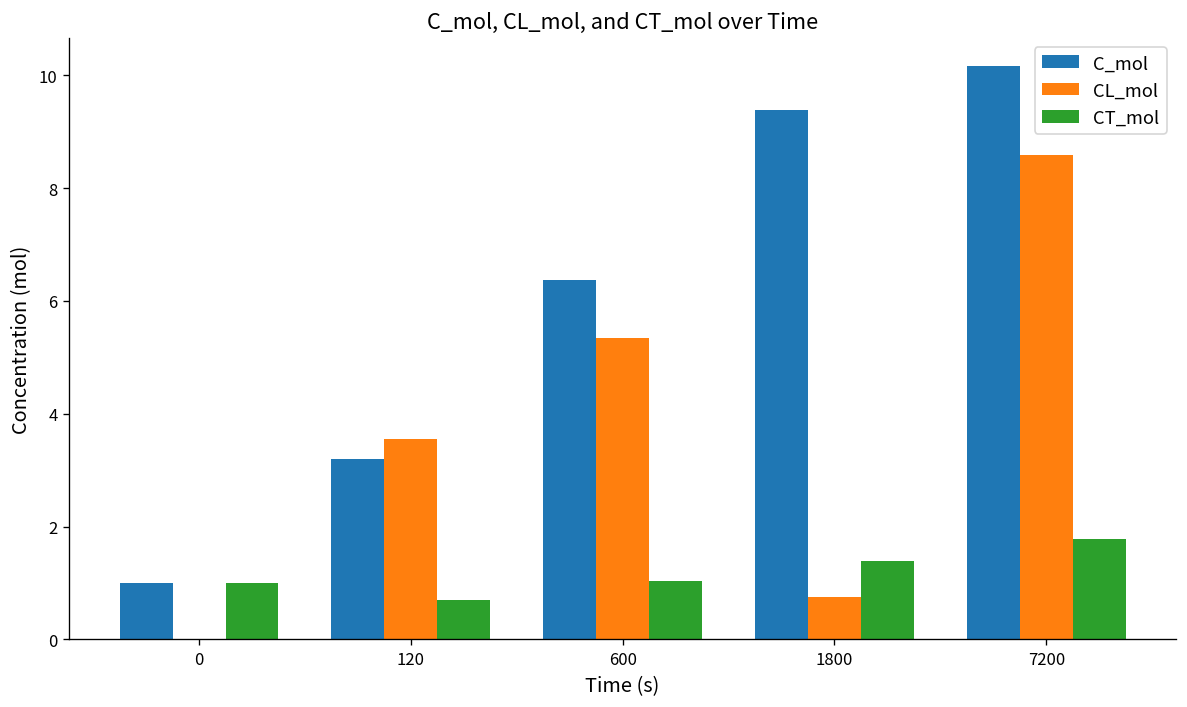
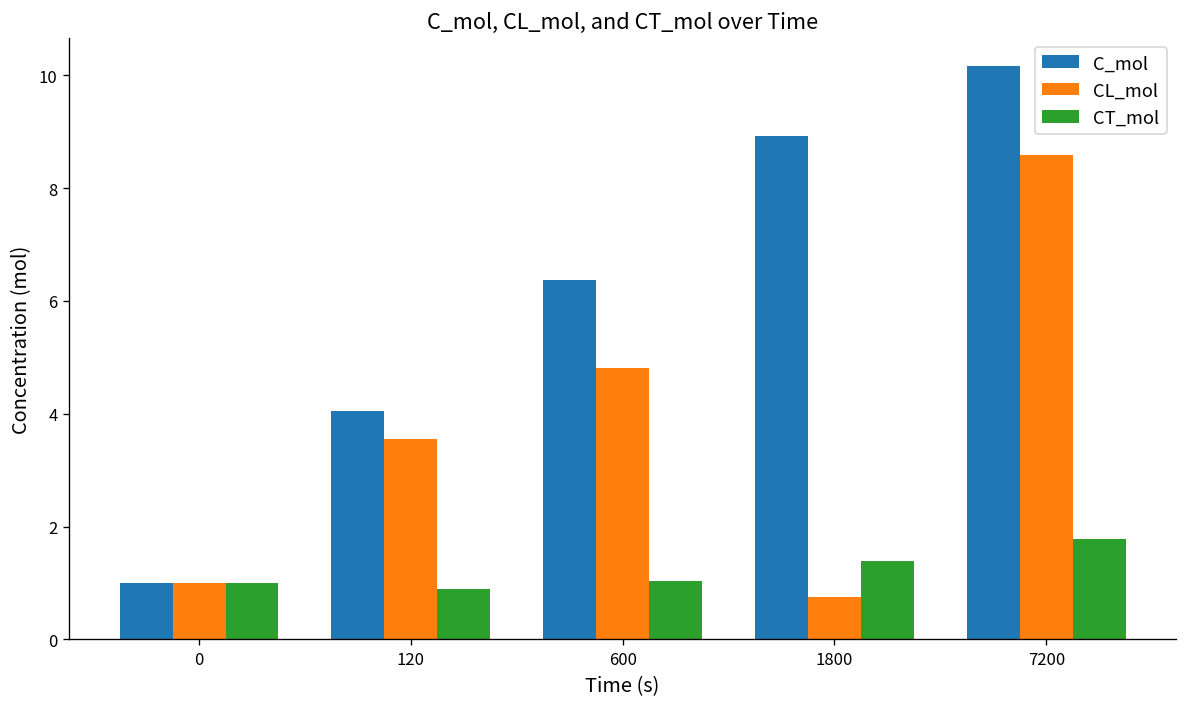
CL_mol, 0: 0 -> 1
C_mol, 120: 3.2 -> 4.0
CT_mol, 120: 0.7 -> 0.9
CL_mol, 600: 5.3 -> 4.8
C_mol, 1800: 9.4 -> 8.9
